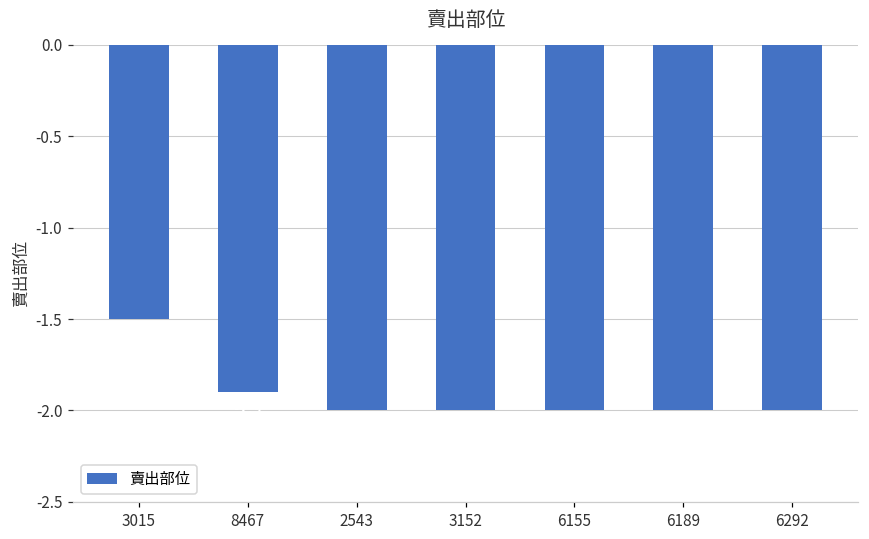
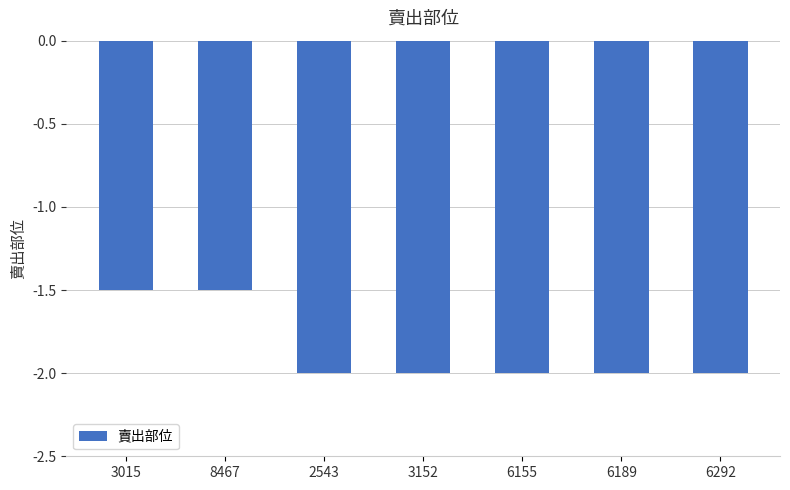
8467: -1.9 -> -1.5
